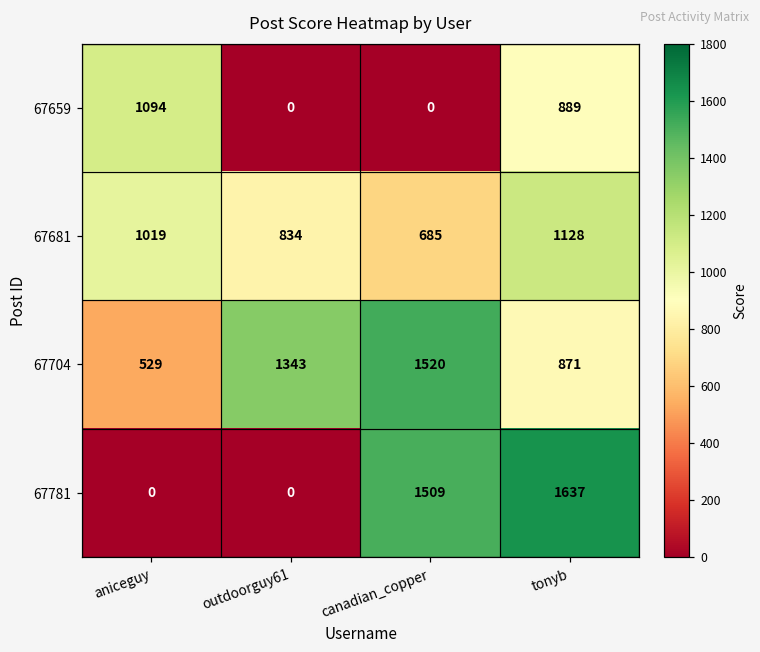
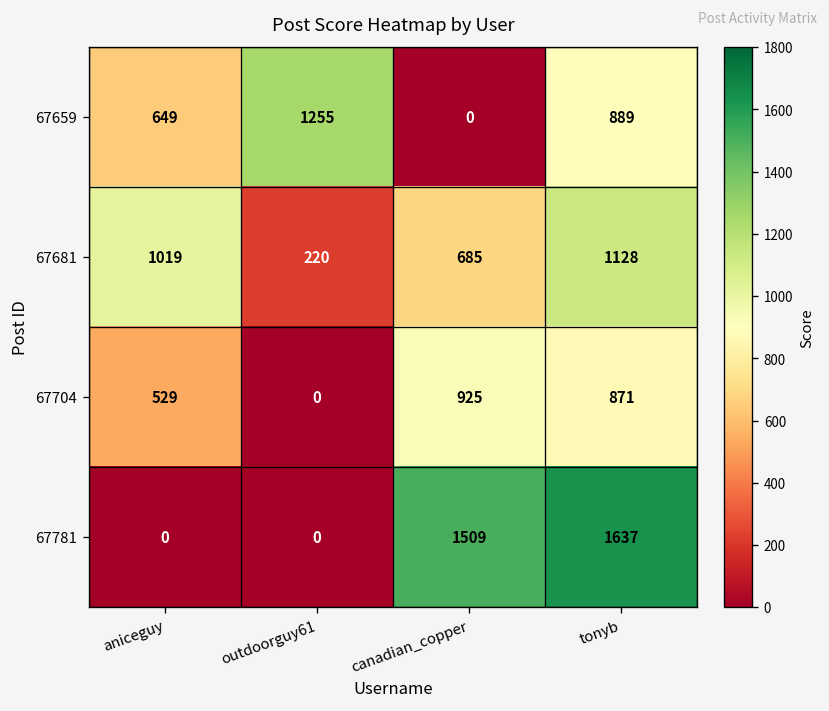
67659, aniceguy: 1094 -> 649
67659, outdoorguy61: 0 -> 1255
67681, outdoorguy61: 834 -> 220
67704, outdoorguy61: 1343 -> 0
67704, canadian_copper: 1520 -> 925
